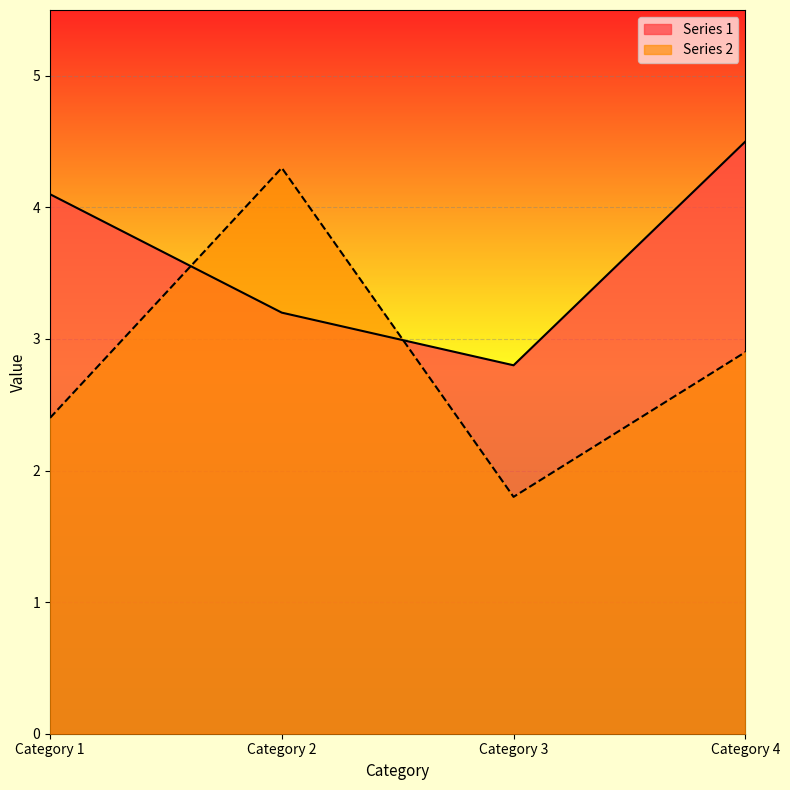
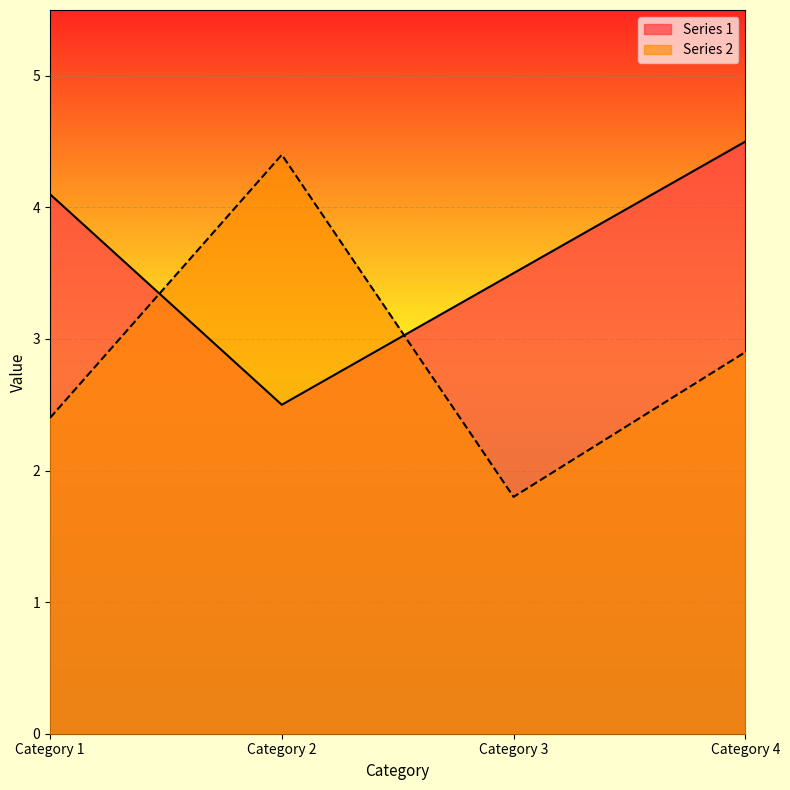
Series 1, Category 2: 3.2 -> 2.5
Series 2, Category 2: 4.3 -> 4.4
Series 1, Category 3: 2.8 -> 3.5
